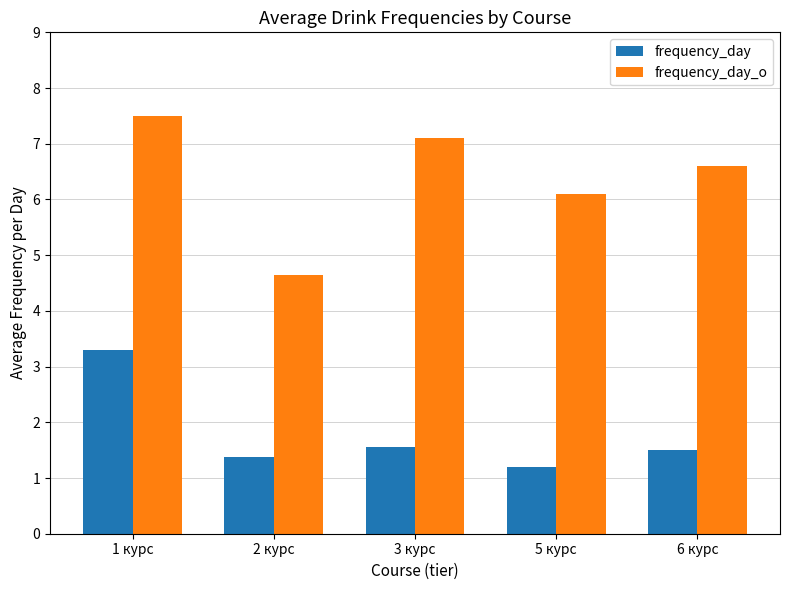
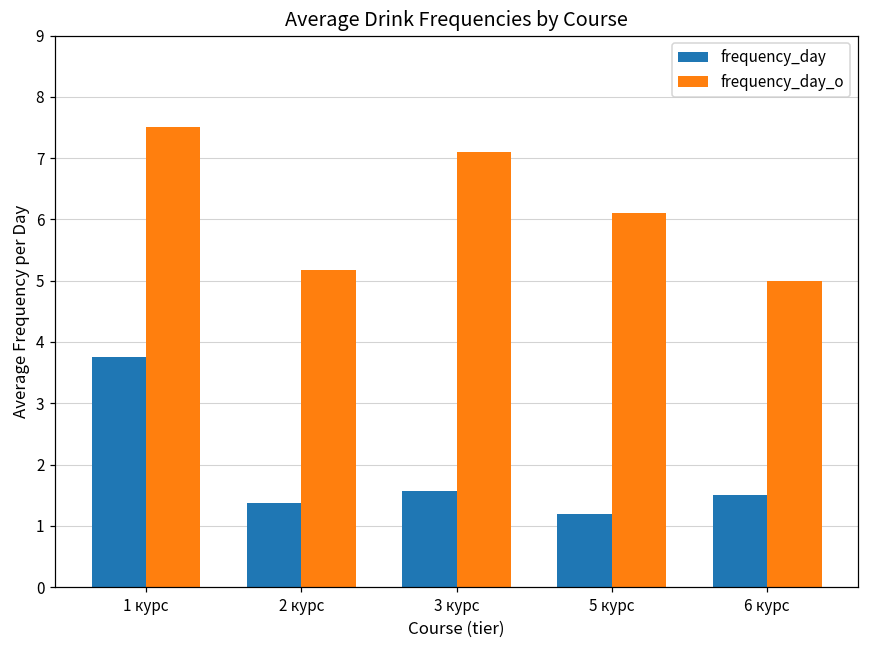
frequency_day, 1 курс: 3.3 -> 3.8
frequency_day_o, 2 курс: 4.7 -> 5.2
frequency_day_o, 6 курс: 6.6 -> 5.0
